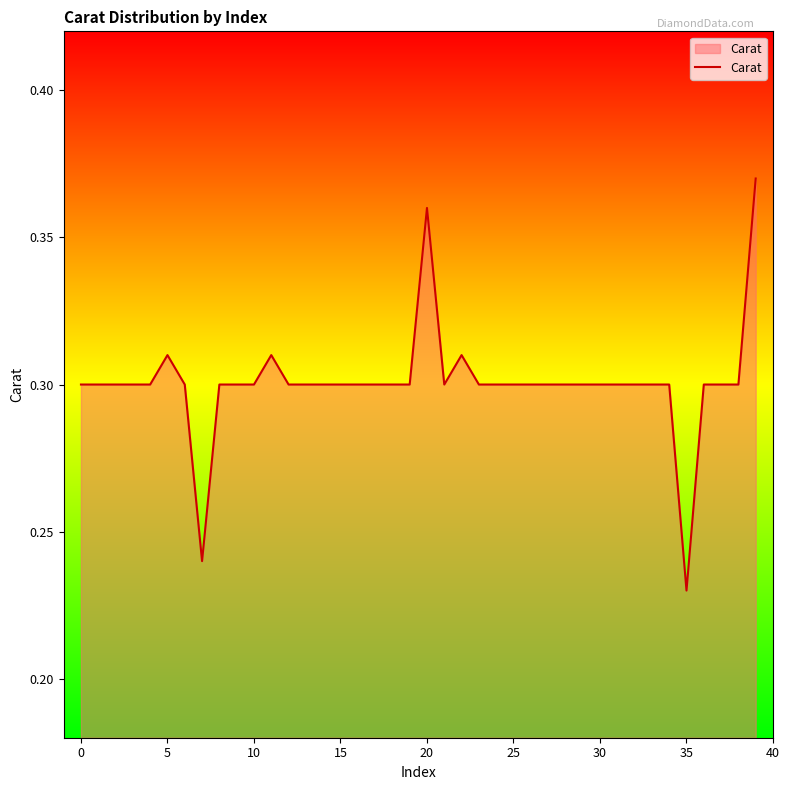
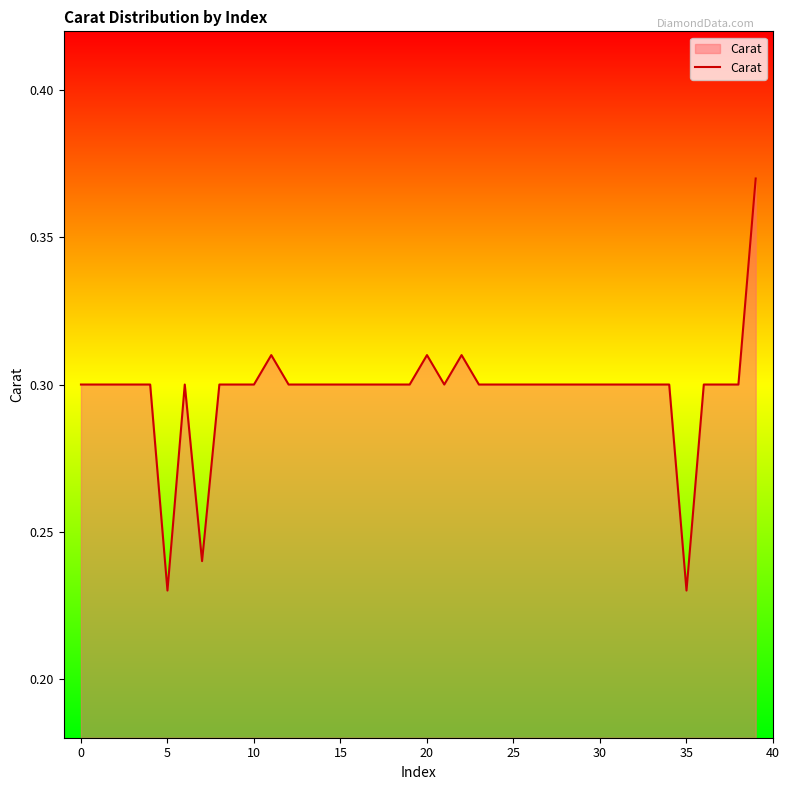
5: 0.31 -> 0.23
20: 0.36 -> 0.31
